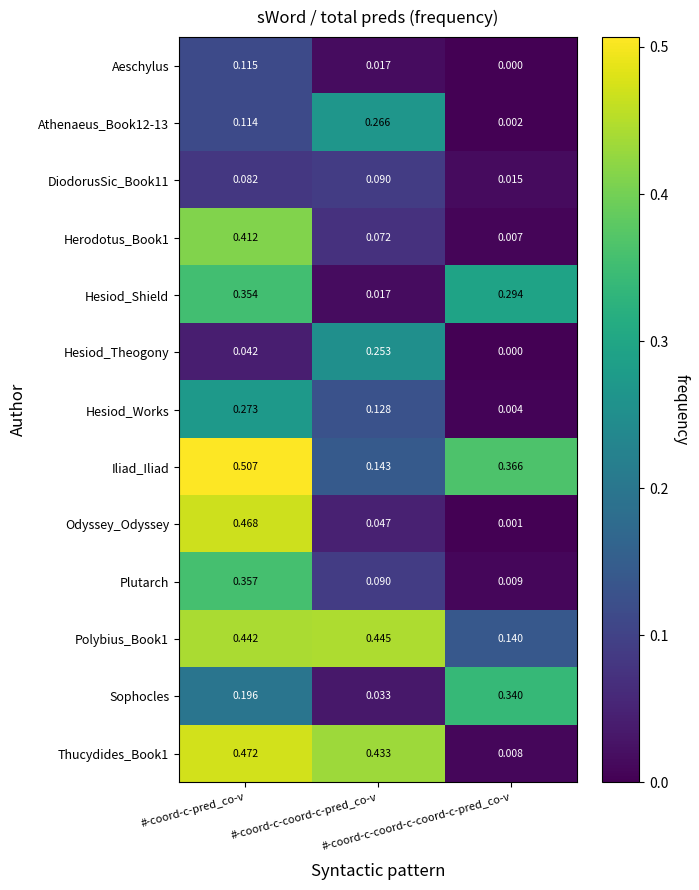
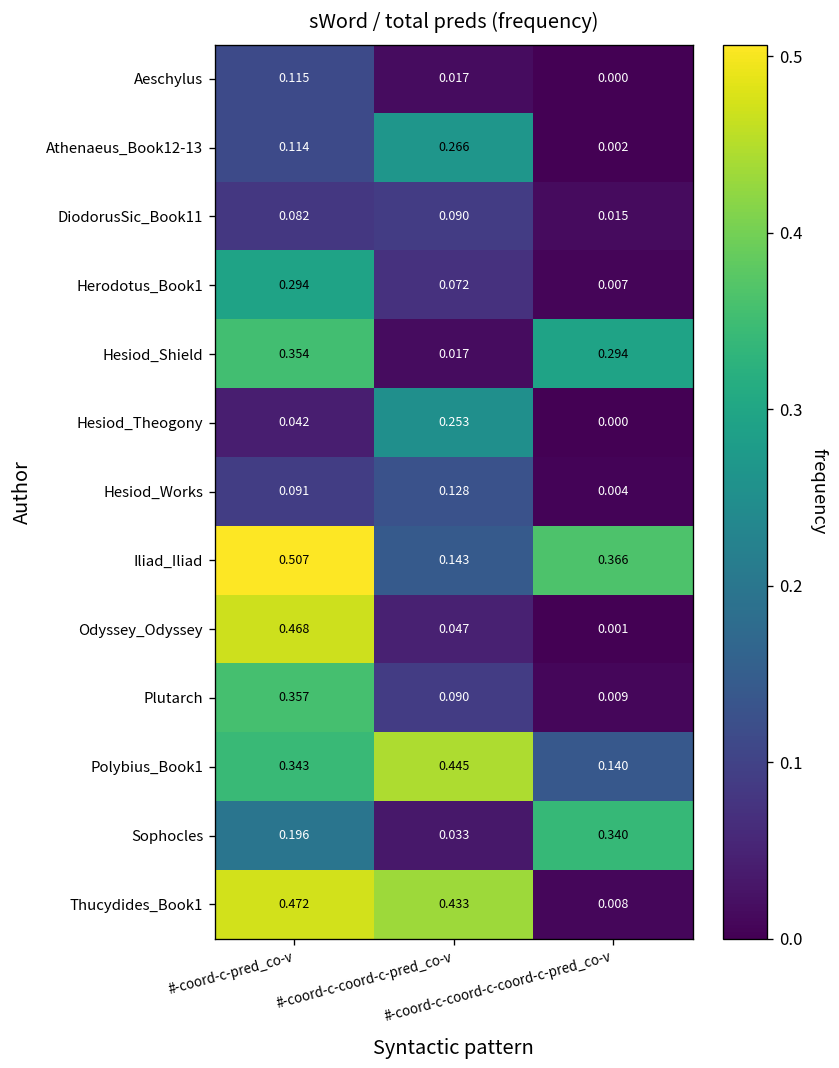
Herodotus_Book1, #-coord-c-pred_co-v: 0.412 -> 0.294
Hesiod_Works, #-coord-c-pred_co-v: 0.273 -> 0.091
Polybius_Book1, #-coord-c-pred_co-v: 0.442 -> 0.343
